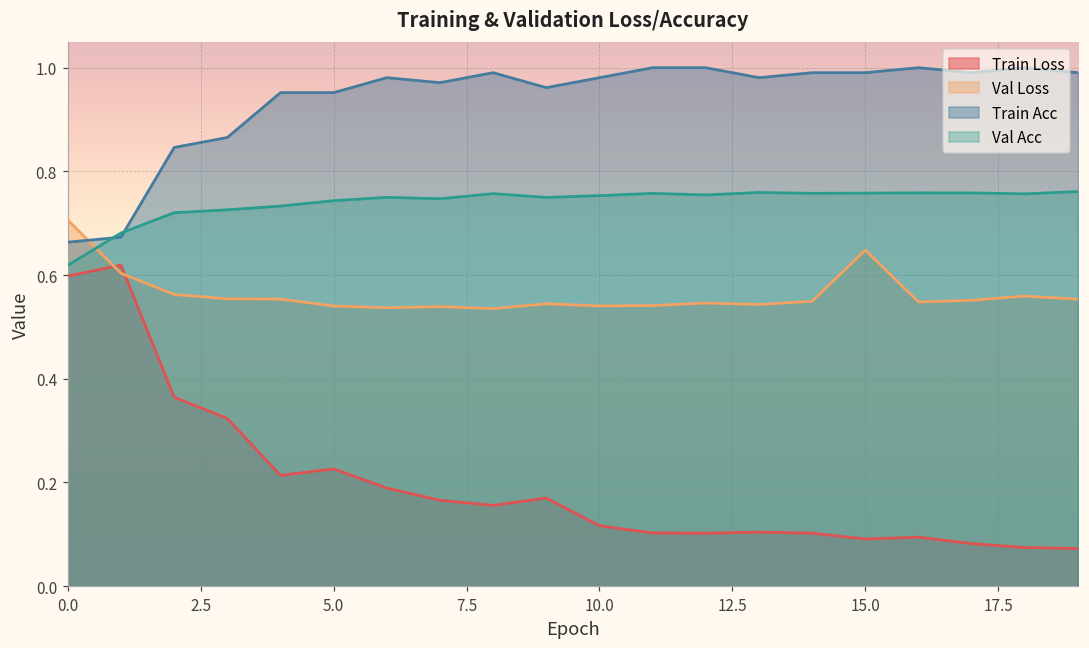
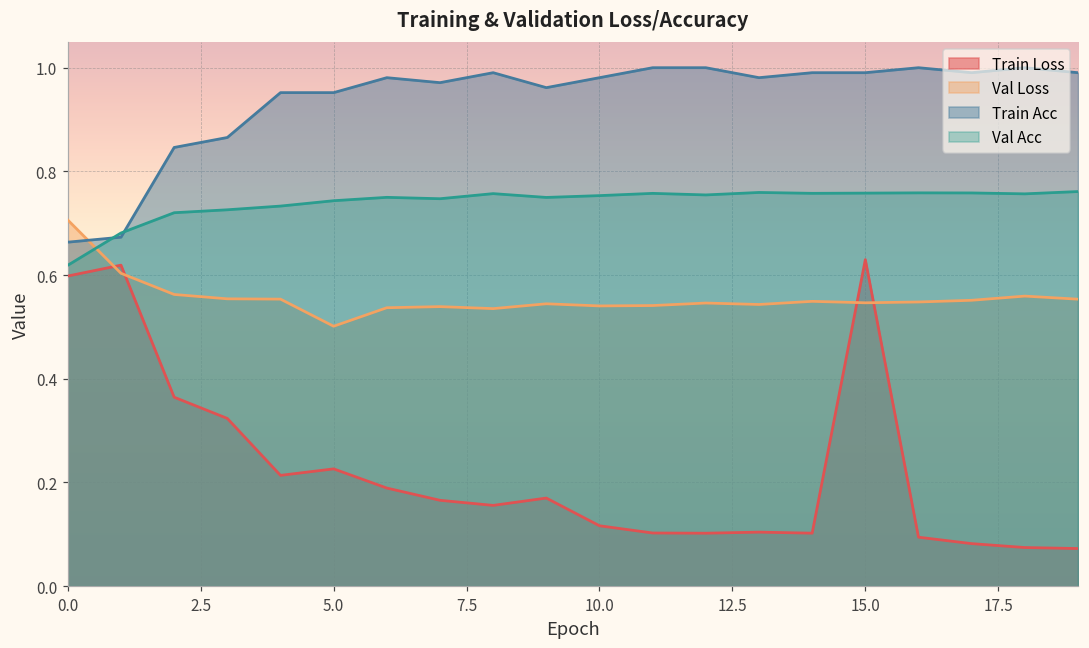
Val Loss, 5.0: 0.54 -> 0.50
Train Loss, 15.0: 0.09 -> 0.63
Val Loss, 15.0: 0.65 -> 0.55
